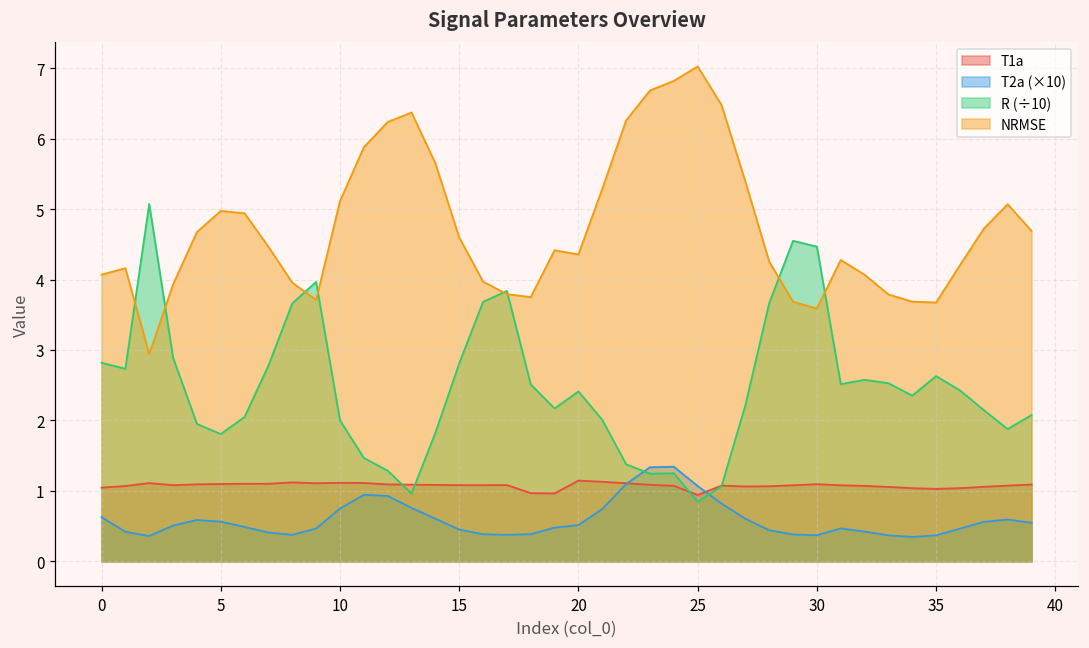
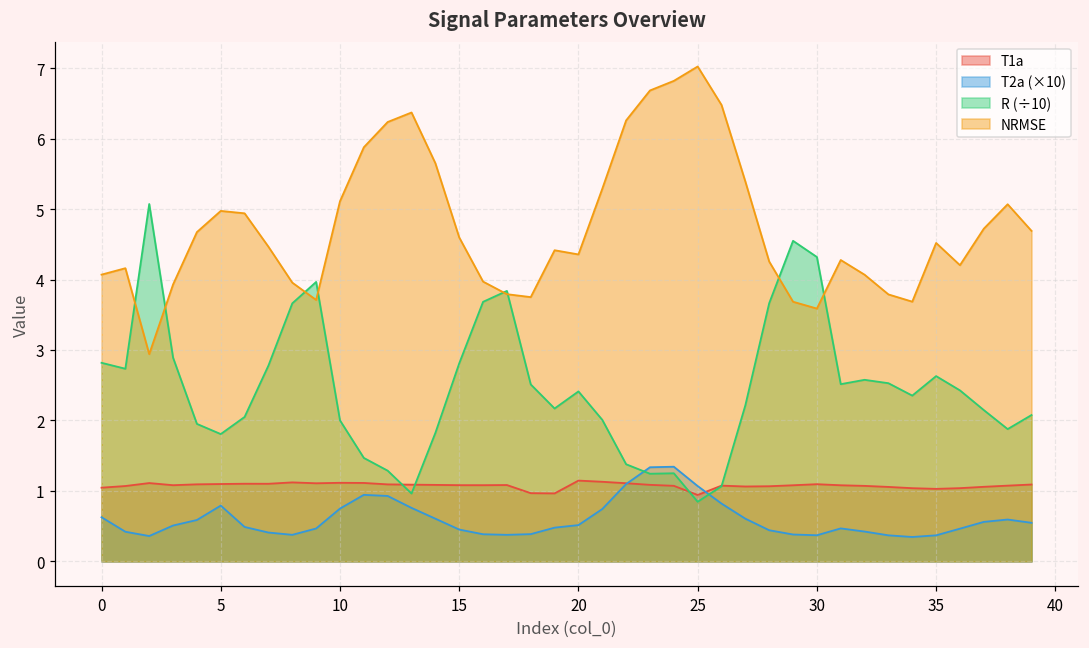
T2a (×10), 5: 0.6 -> 0.8
R (÷10), 30: 4.5 -> 4.3
NRMSE, 35: 3.7 -> 4.5
